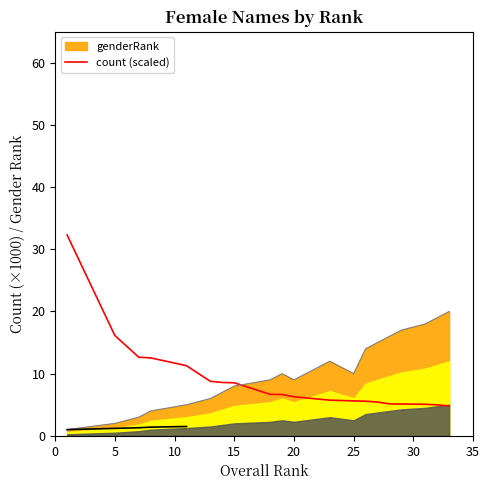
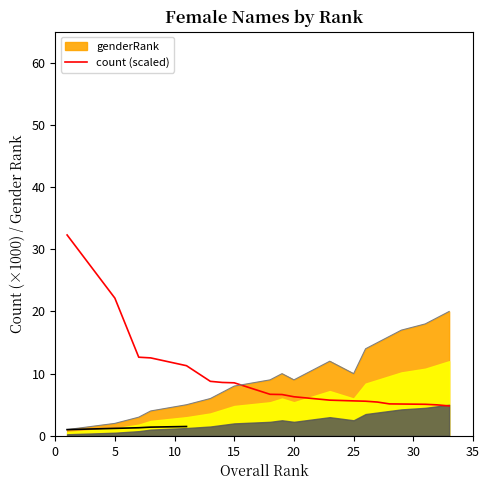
count (scaled), 5: 16 -> 22
